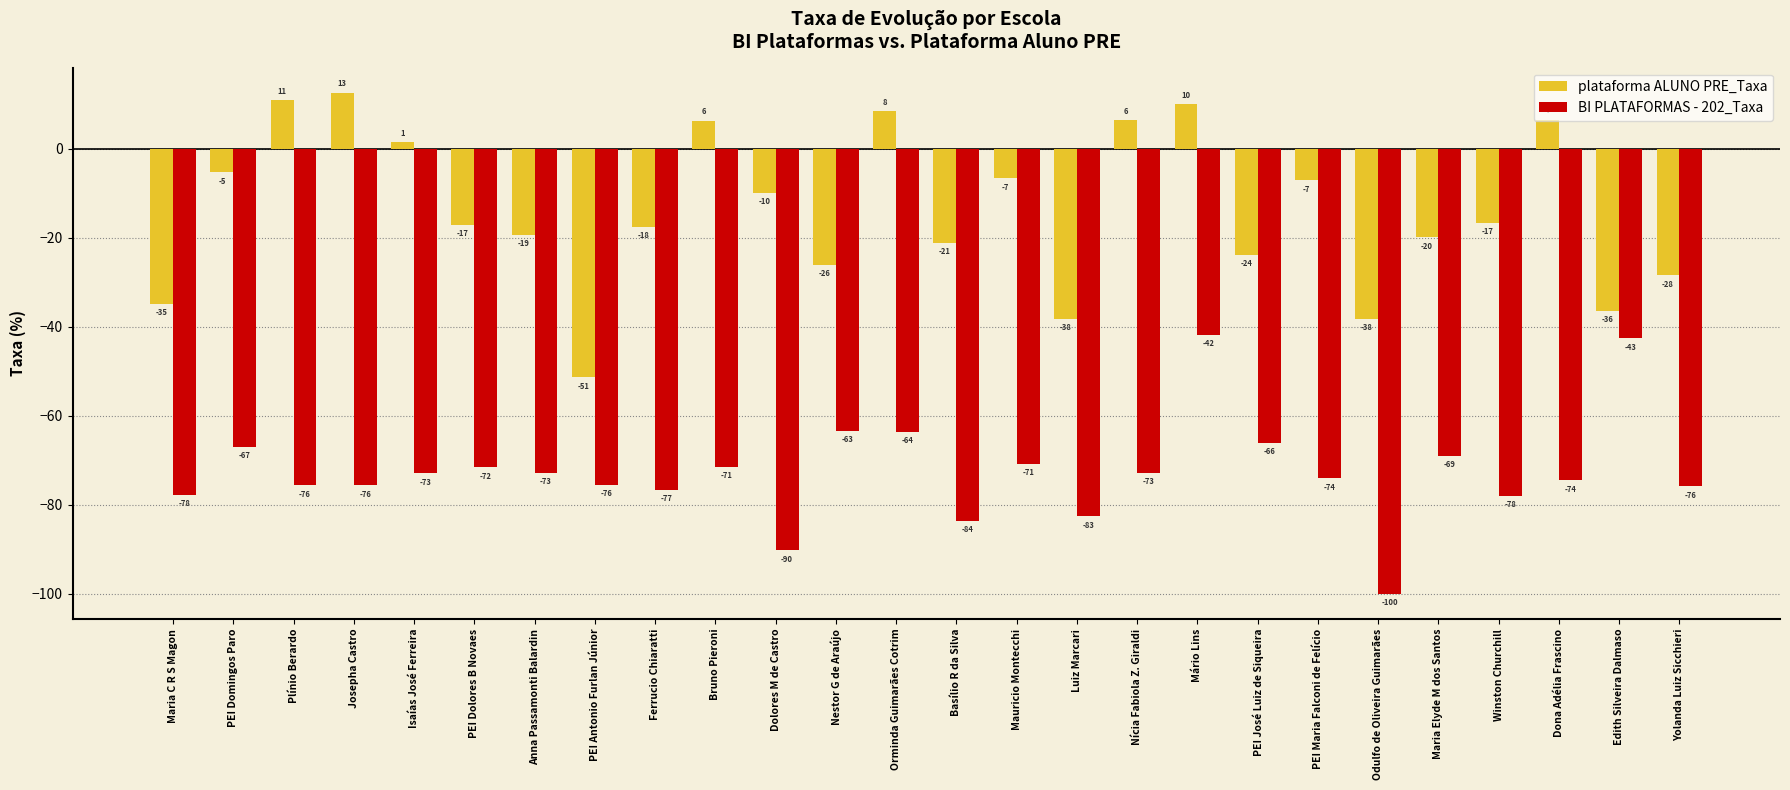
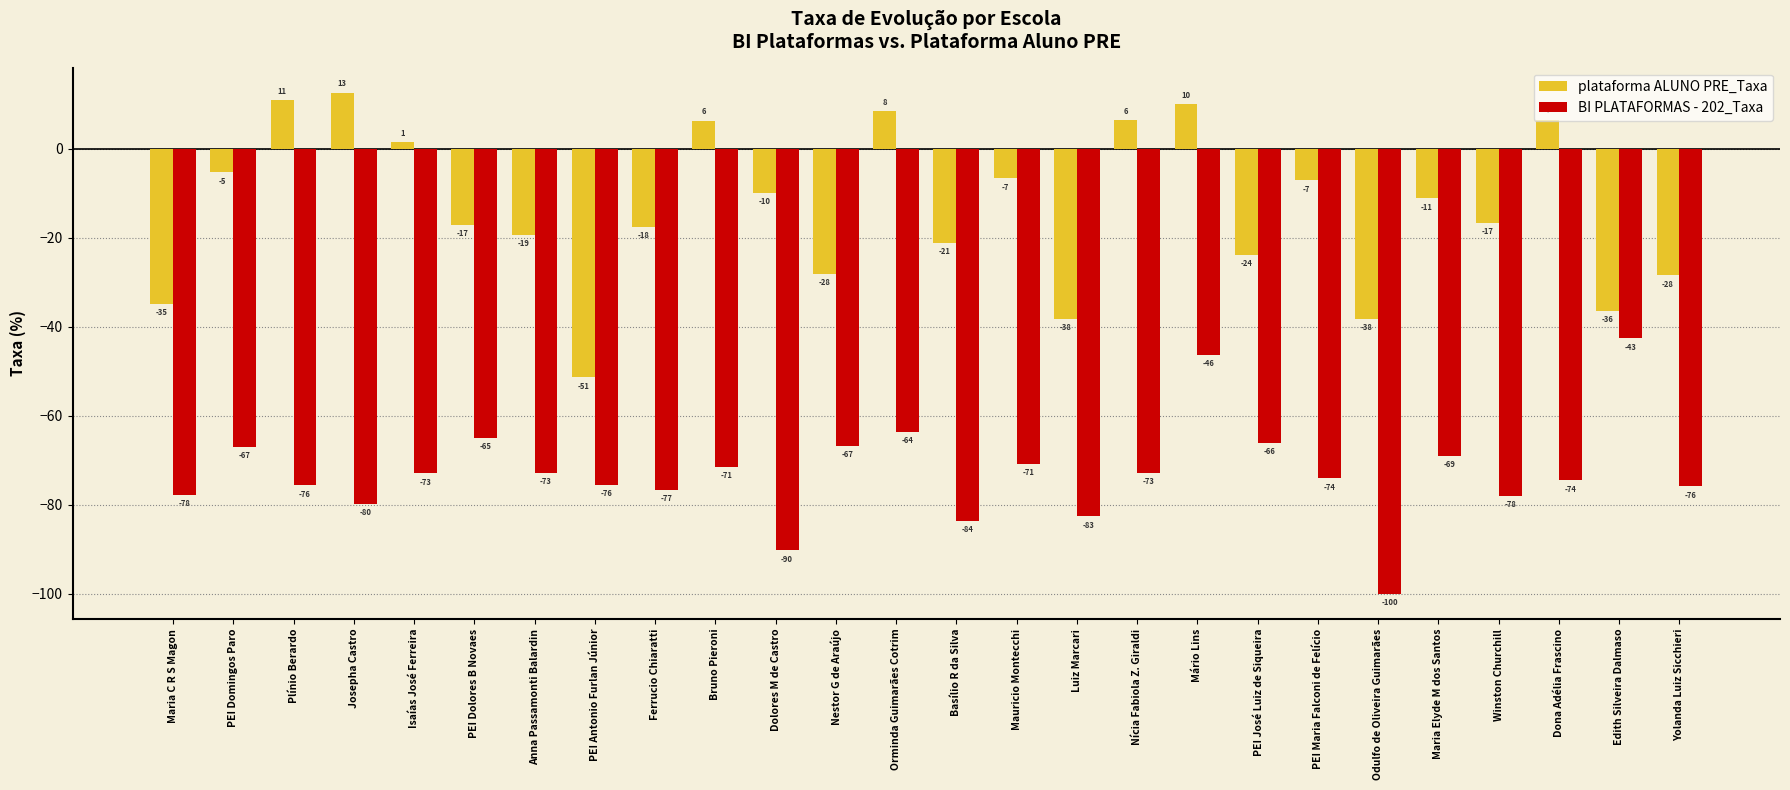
BI PLATAFORMAS - 202_Taxa, Josepha Castro: -76 -> -80
BI PLATAFORMAS - 202_Taxa, PEI Dolores B Novaes: -72 -> -65
plataforma ALUNO PRE_Taxa, Nestor G de Araújo: -26 -> -28
BI PLATAFORMAS - 202_Taxa, Nestor G de Araújo: -63 -> -67
BI PLATAFORMAS - 202_Taxa, Mário Lins: -42 -> -46
plataforma ALUNO PRE_Taxa, Maria Elyde M dos Santos: -20 -> -11
